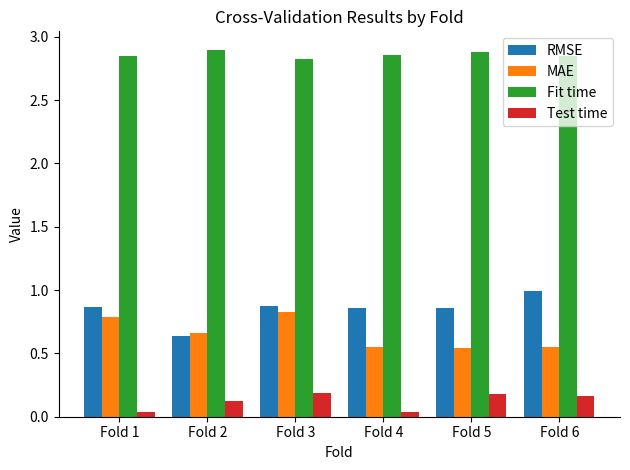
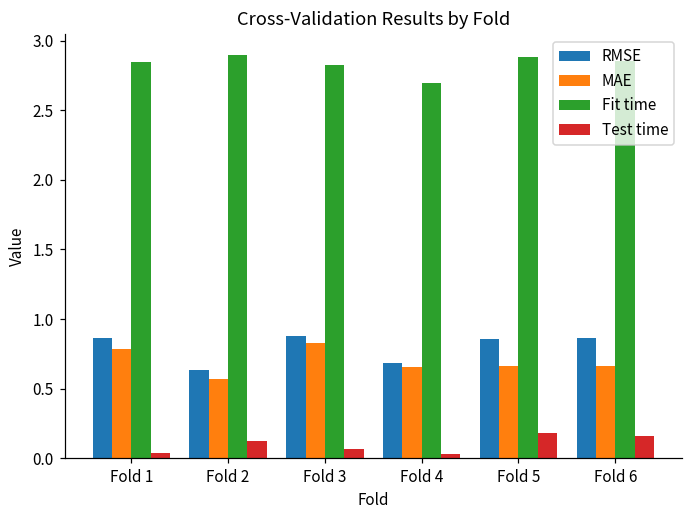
MAE, Fold 2: 0.66 -> 0.57
Test time, Fold 3: 0.19 -> 0.06
RMSE, Fold 4: 0.86 -> 0.68
MAE, Fold 4: 0.55 -> 0.66
Fit time, Fold 4: 2.86 -> 2.70
MAE, Fold 5: 0.55 -> 0.66
RMSE, Fold 6: 0.99 -> 0.86
MAE, Fold 6: 0.55 -> 0.66
